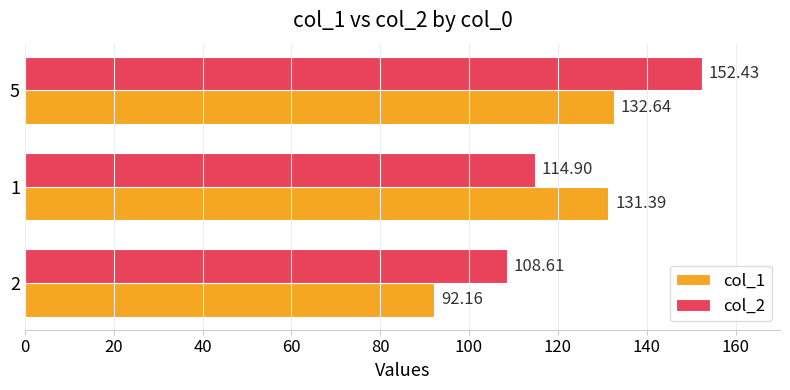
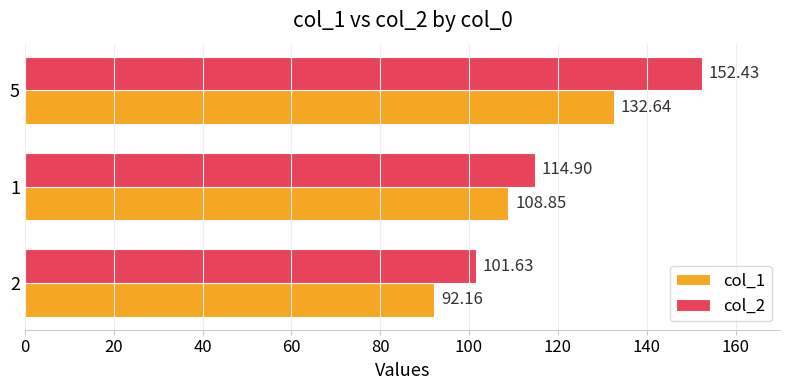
col_1, 1: 131.39 -> 108.85
col_2, 2: 108.61 -> 101.63
